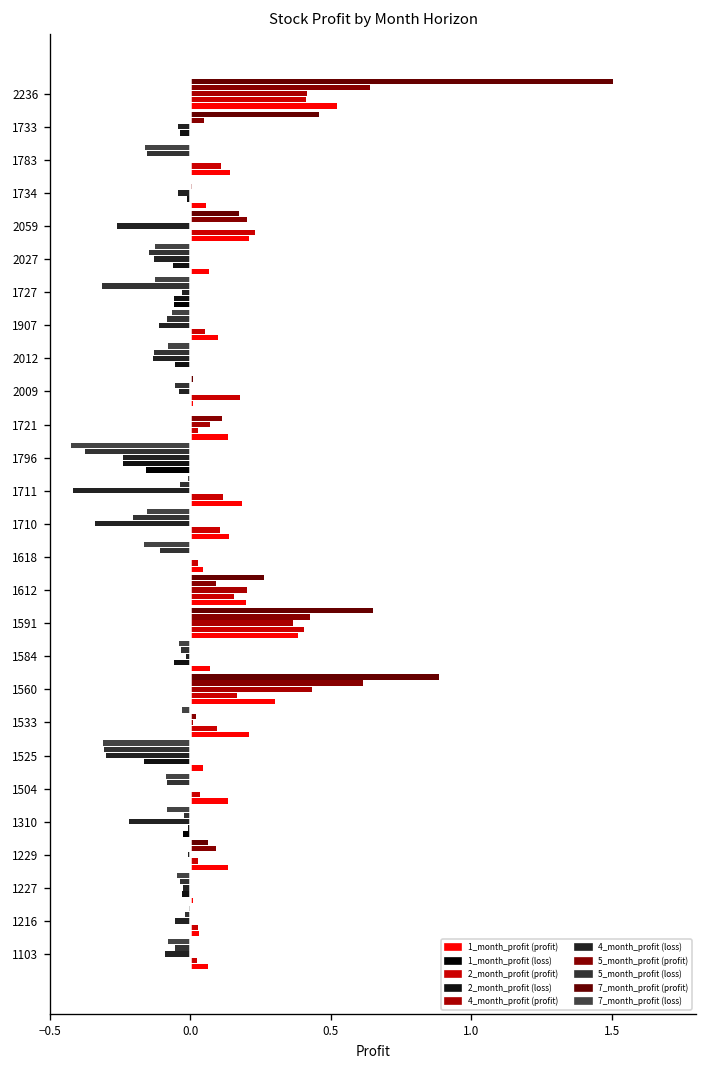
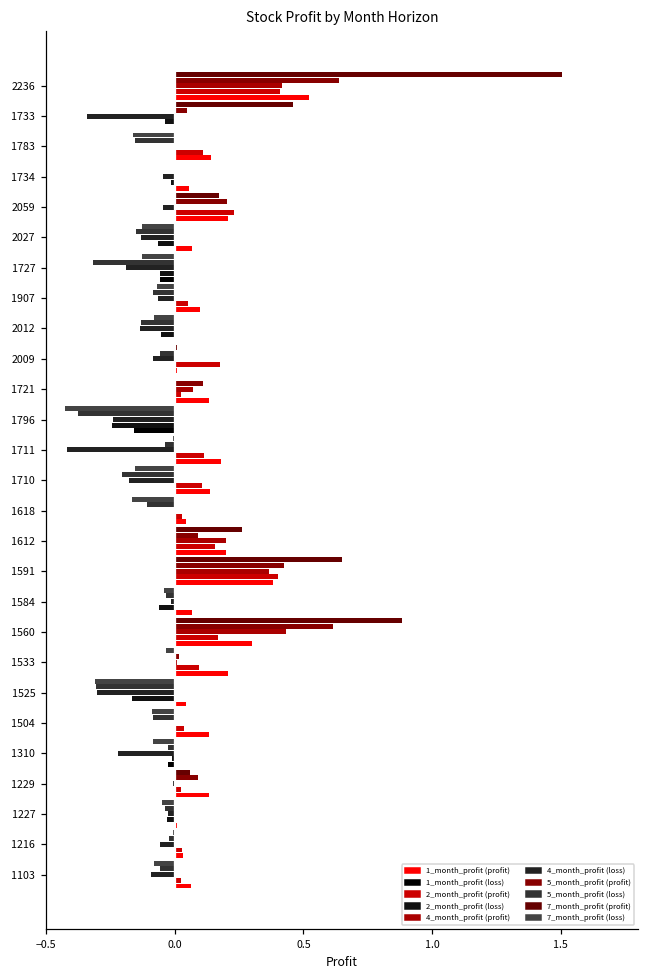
1733: -0.04 -> -0.34
2059: -0.26 -> -0.05
1727: -0.03 -> -0.19
1907: -0.11 -> -0.07
2009: -0.04 -> -0.08
1710: -0.34 -> -0.18
